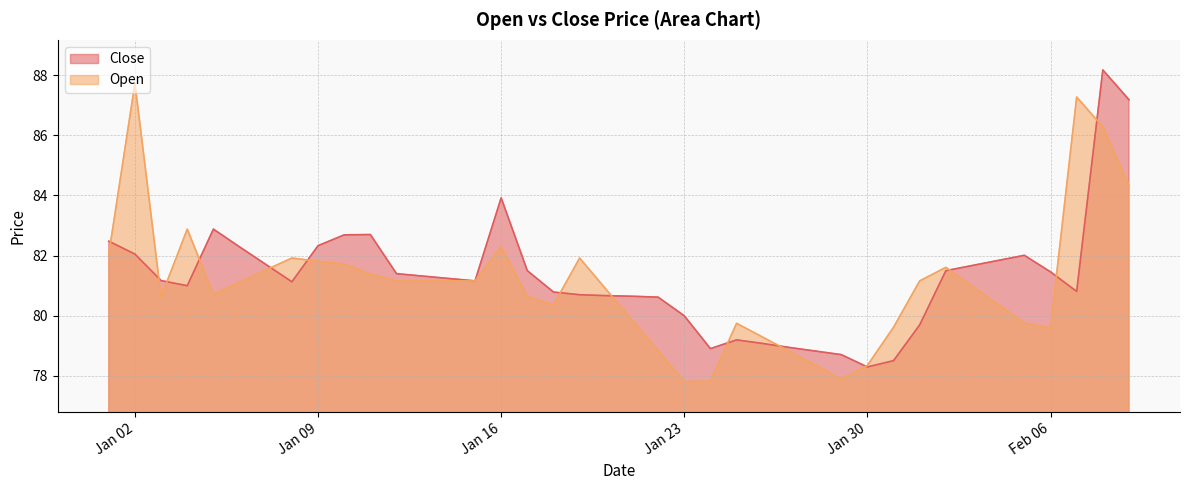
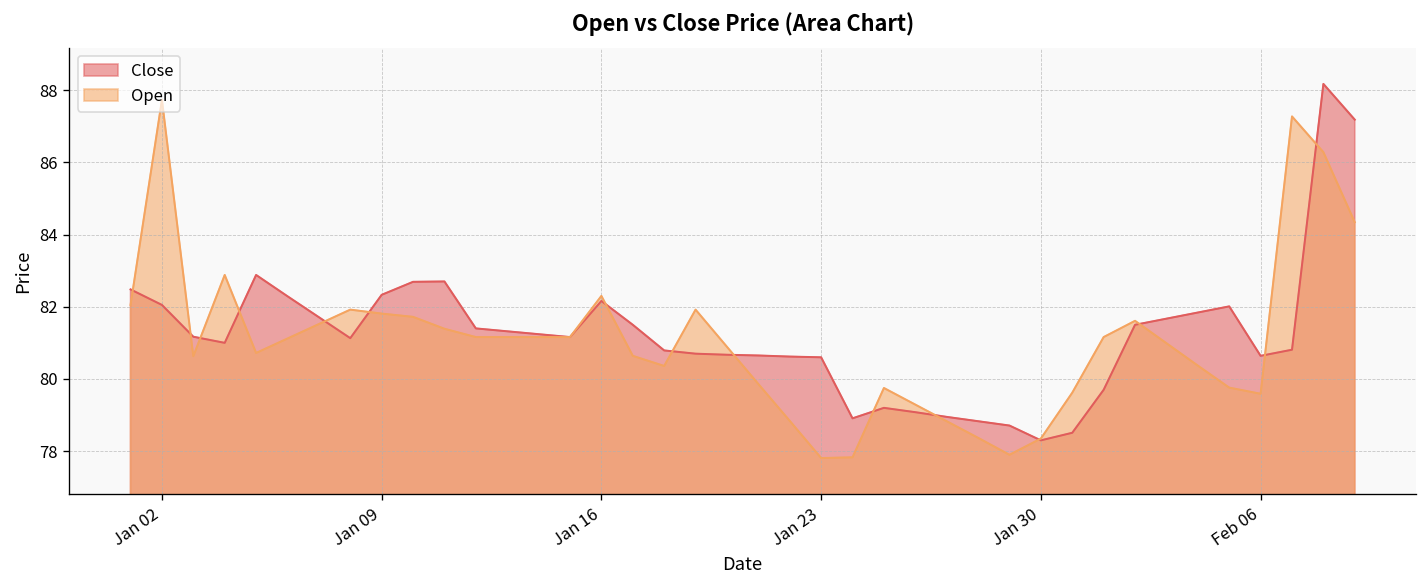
Close, Jan 16: 83.9 -> 82.2
Close, Jan 23: 80.0 -> 80.6
Close, Feb 06: 81.5 -> 80.6
